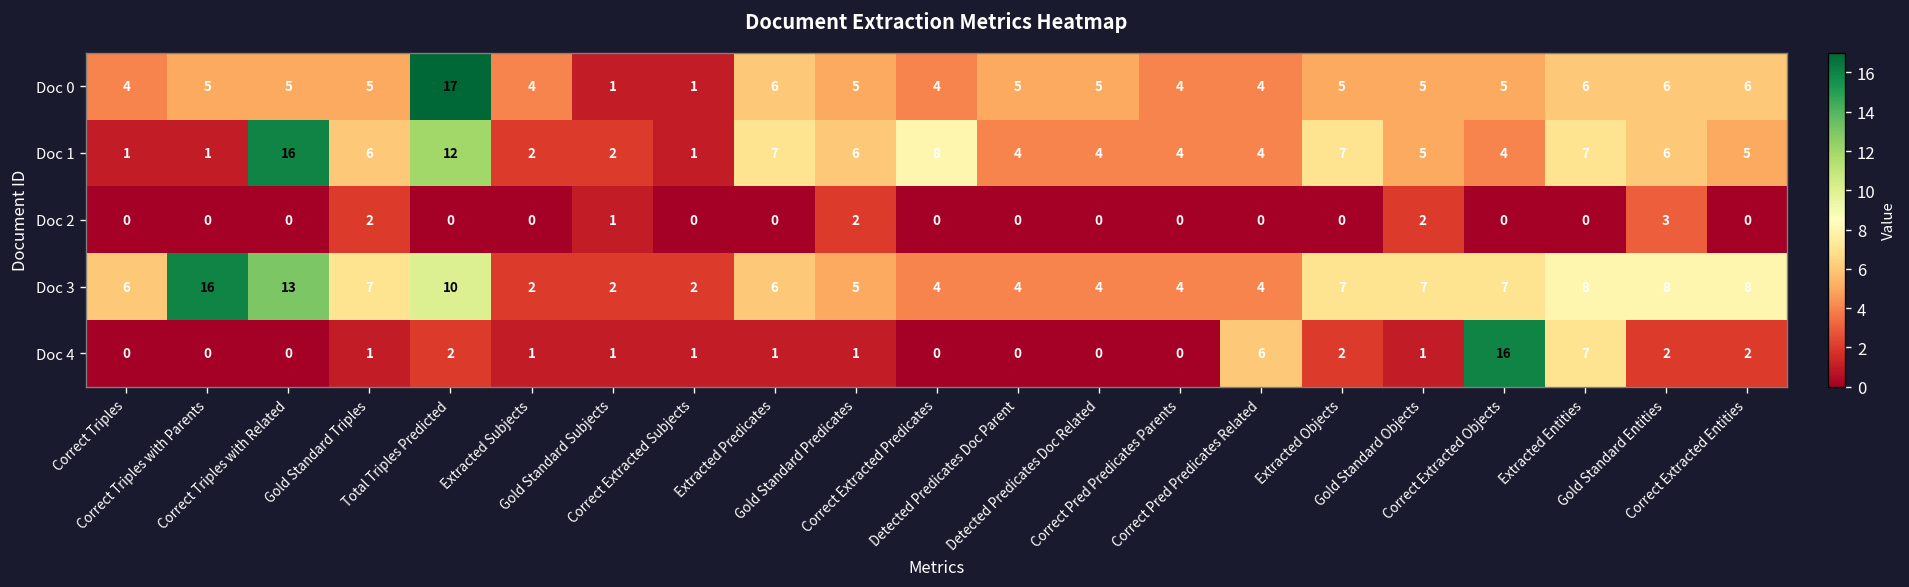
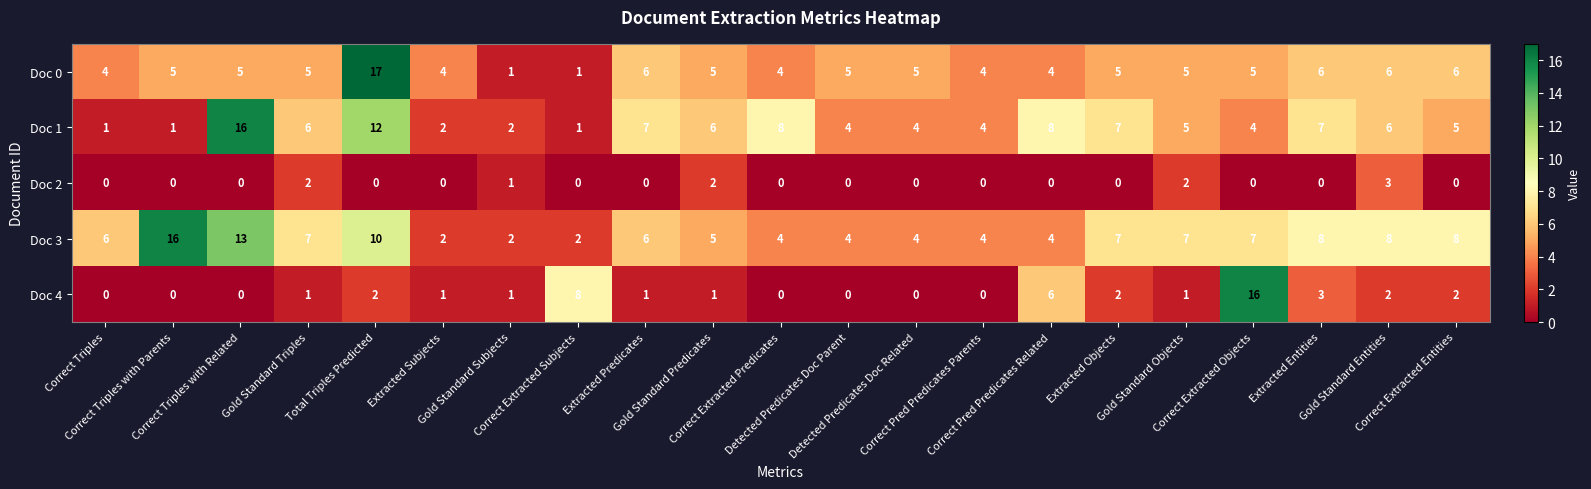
Doc 1, Correct Pred Predicates Related: 4 -> 8
Doc 4, Correct Extracted Subjects: 1 -> 8
Doc 4, Extracted Entities: 7 -> 3
